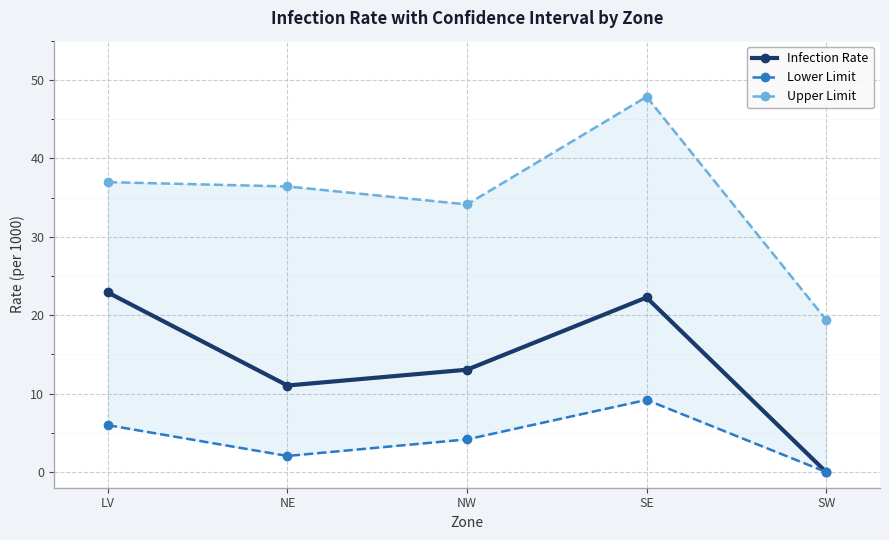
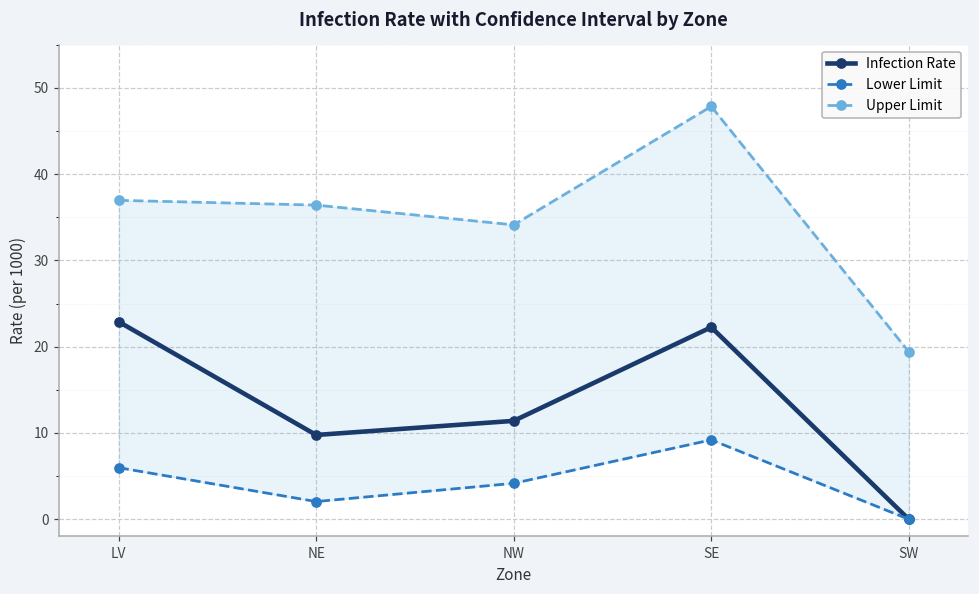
Infection Rate, NE: 11 -> 10
Infection Rate, NW: 13 -> 11
